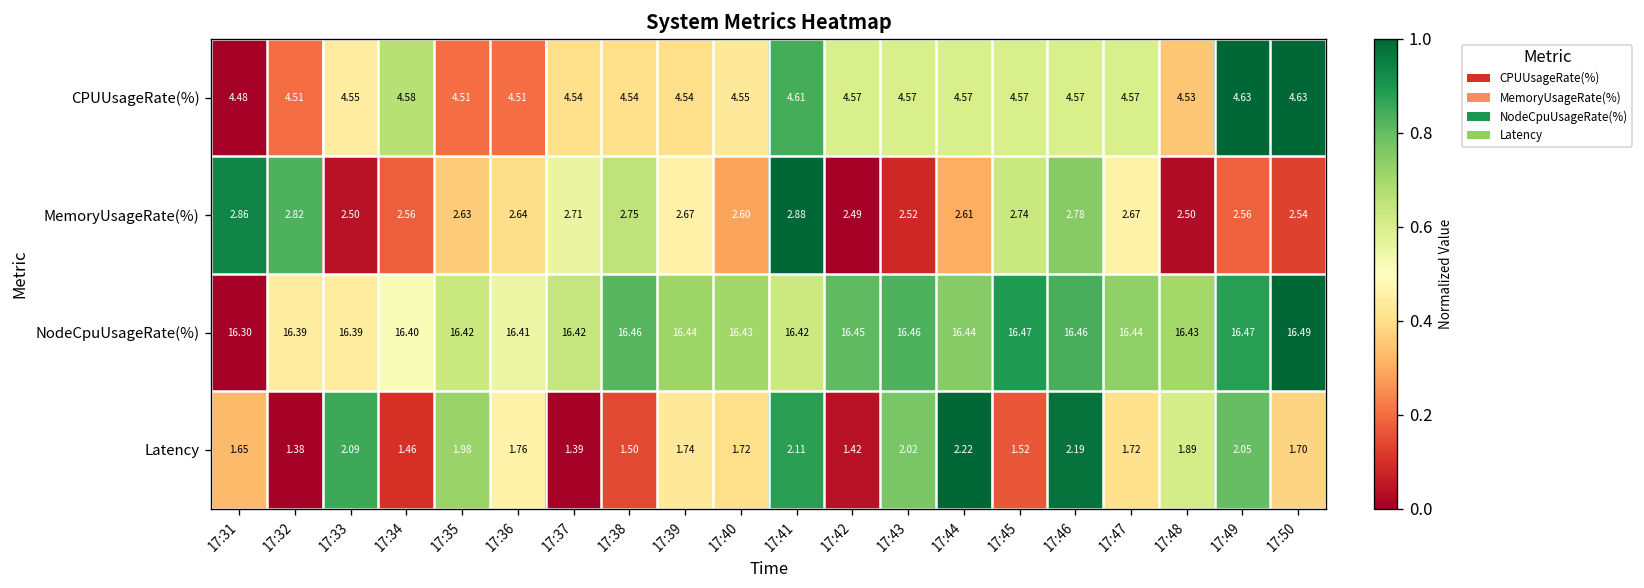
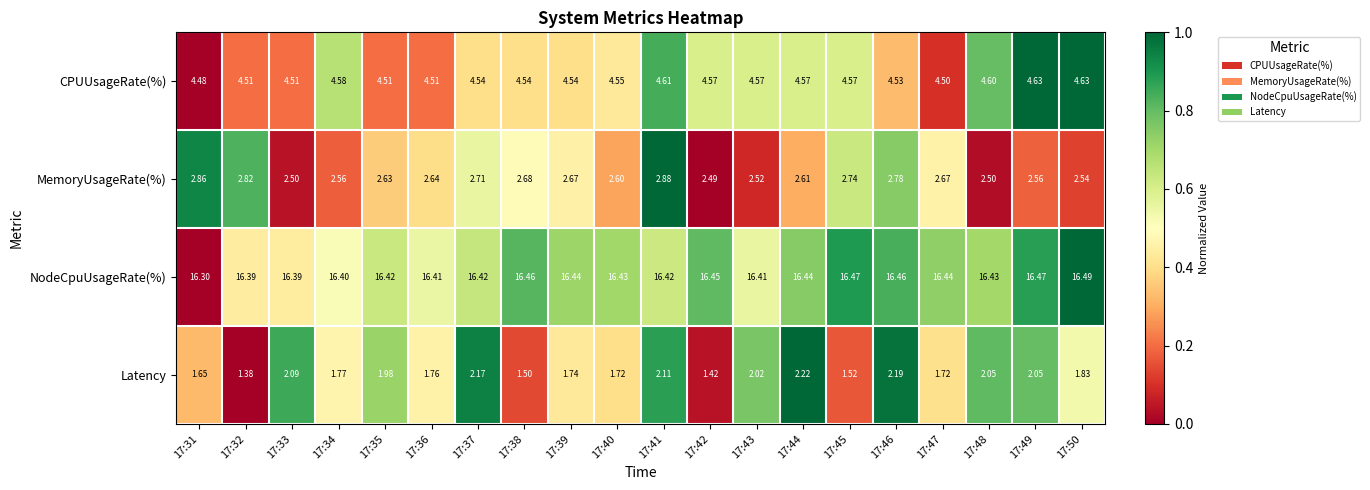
CPUUsageRate(%), 17:33: 4.55 -> 4.51
CPUUsageRate(%), 17:46: 4.57 -> 4.53
CPUUsageRate(%), 17:47: 4.57 -> 4.50
CPUUsageRate(%), 17:48: 4.53 -> 4.60
MemoryUsageRate(%), 17:38: 2.75 -> 2.68
NodeCpuUsageRate(%), 17:43: 16.46 -> 16.41
Latency, 17:34: 1.46 -> 1.77
Latency, 17:37: 1.39 -> 2.17
Latency, 17:48: 1.89 -> 2.05
Latency, 17:50: 1.70 -> 1.83
